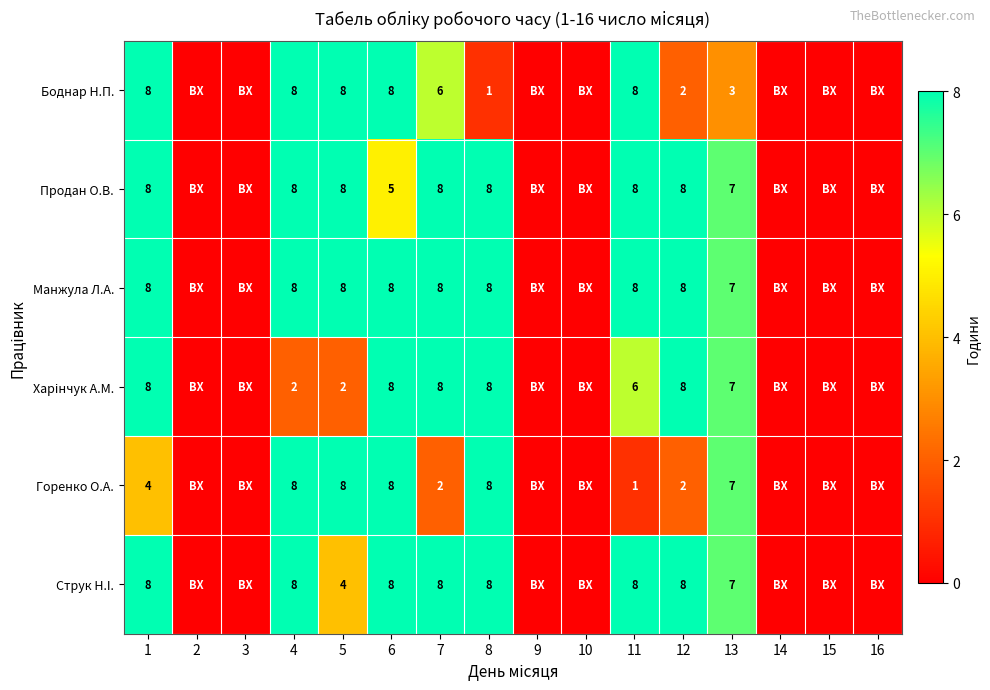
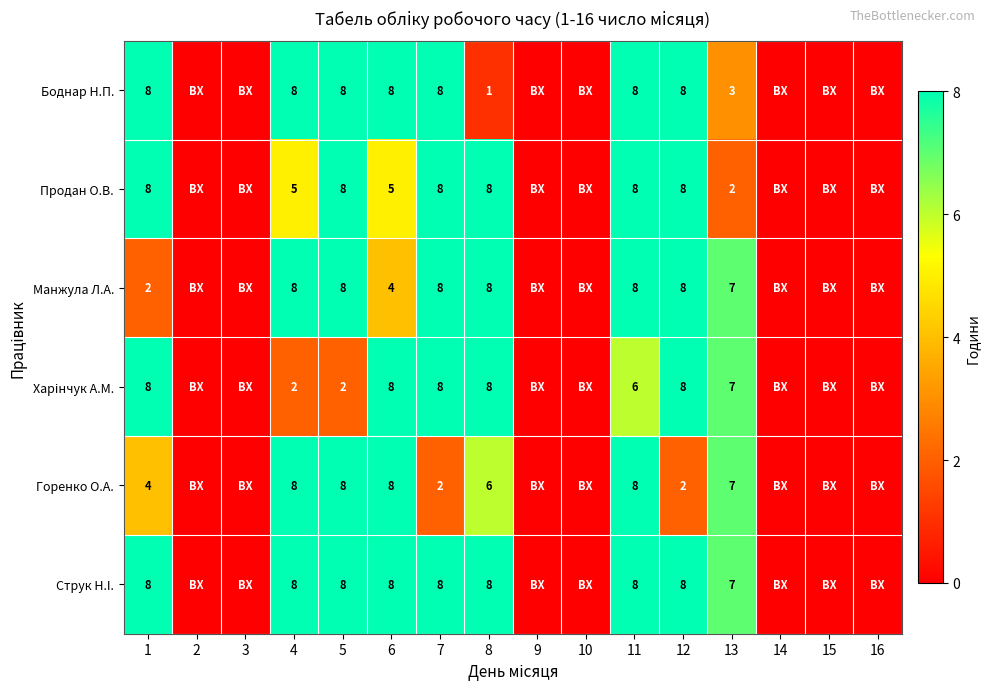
Боднар Н.П., 7: 6 -> 8
Боднар Н.П., 12: 2 -> 8
Продан О.В., 4: 8 -> 5
Продан О.В., 13: 7 -> 2
Манжула Л.А., 1: 8 -> 2
Манжула Л.А., 6: 8 -> 4
Горенко О.А., 8: 8 -> 6
Горенко О.А., 11: 1 -> 8
Струк Н.І., 5: 4 -> 8
